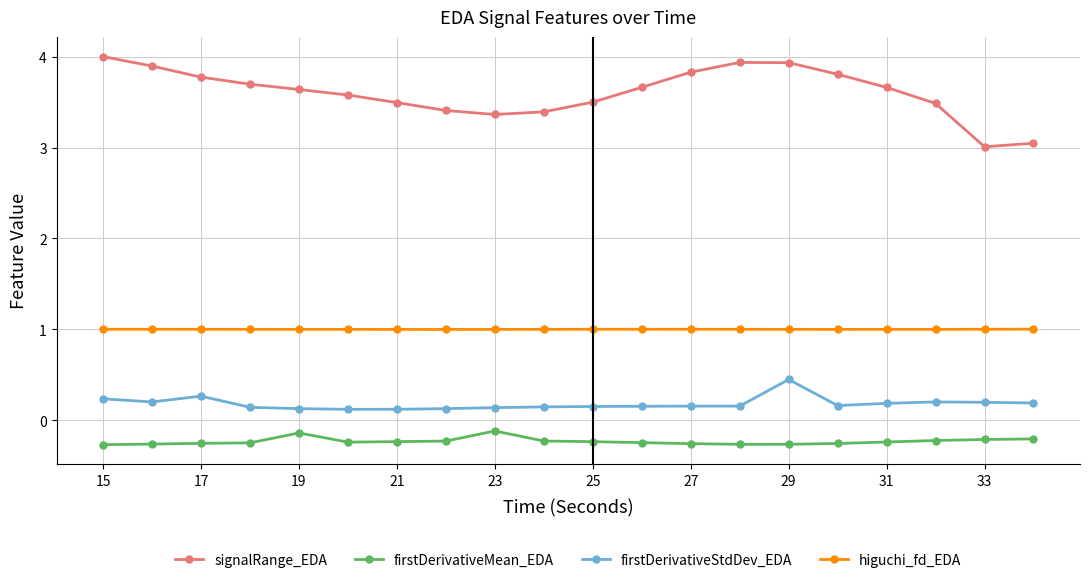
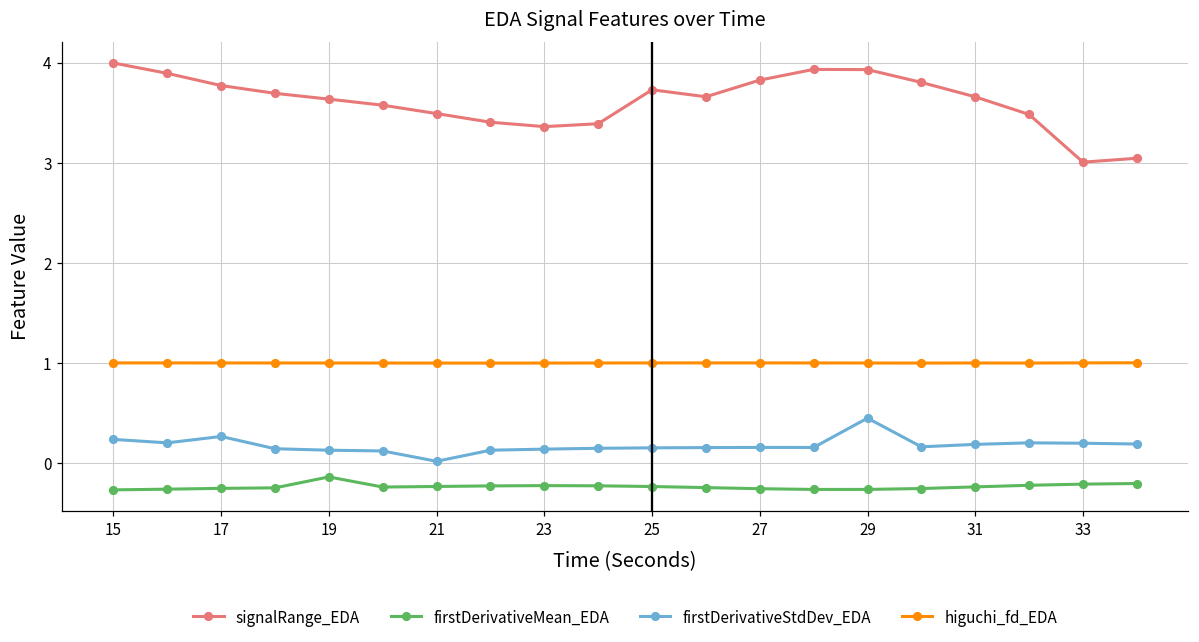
firstDerivativeStdDev_EDA, 21: 0.1 -> 0.0
firstDerivativeMean_EDA, 23: -0.1 -> -0.2
signalRange_EDA, 25: 3.5 -> 3.7
